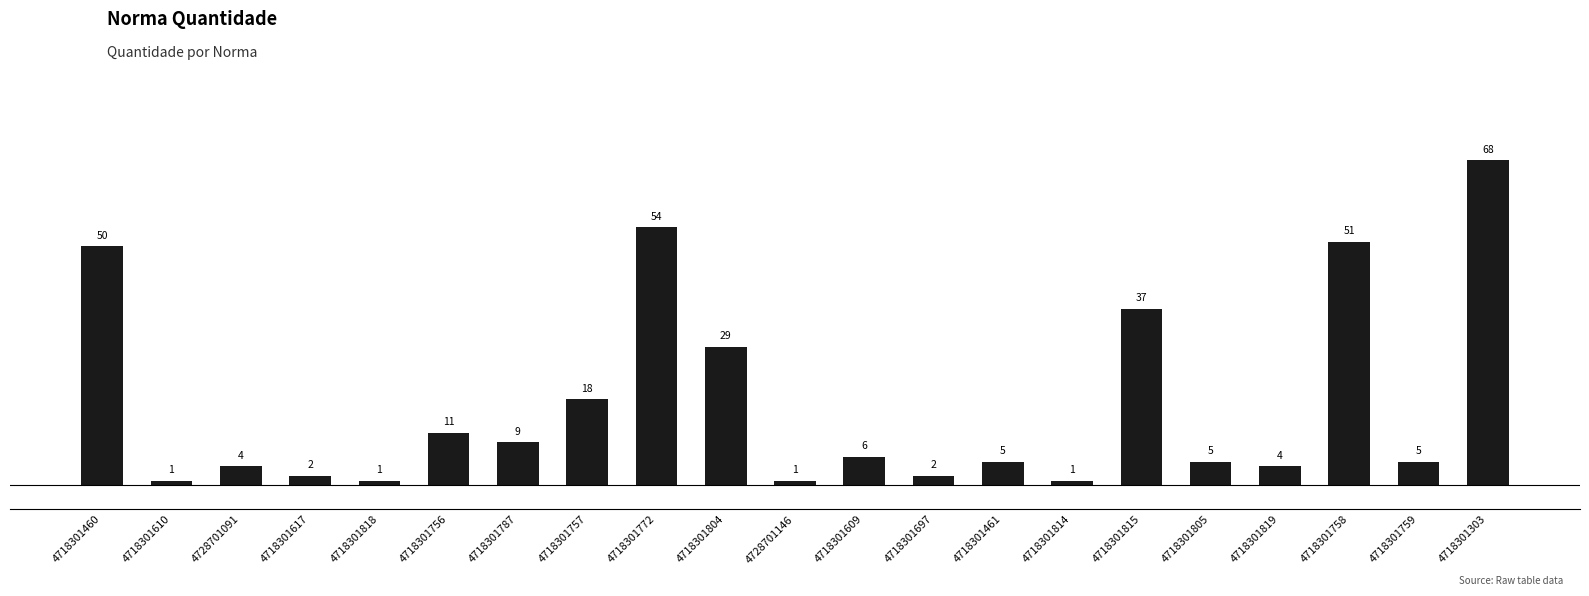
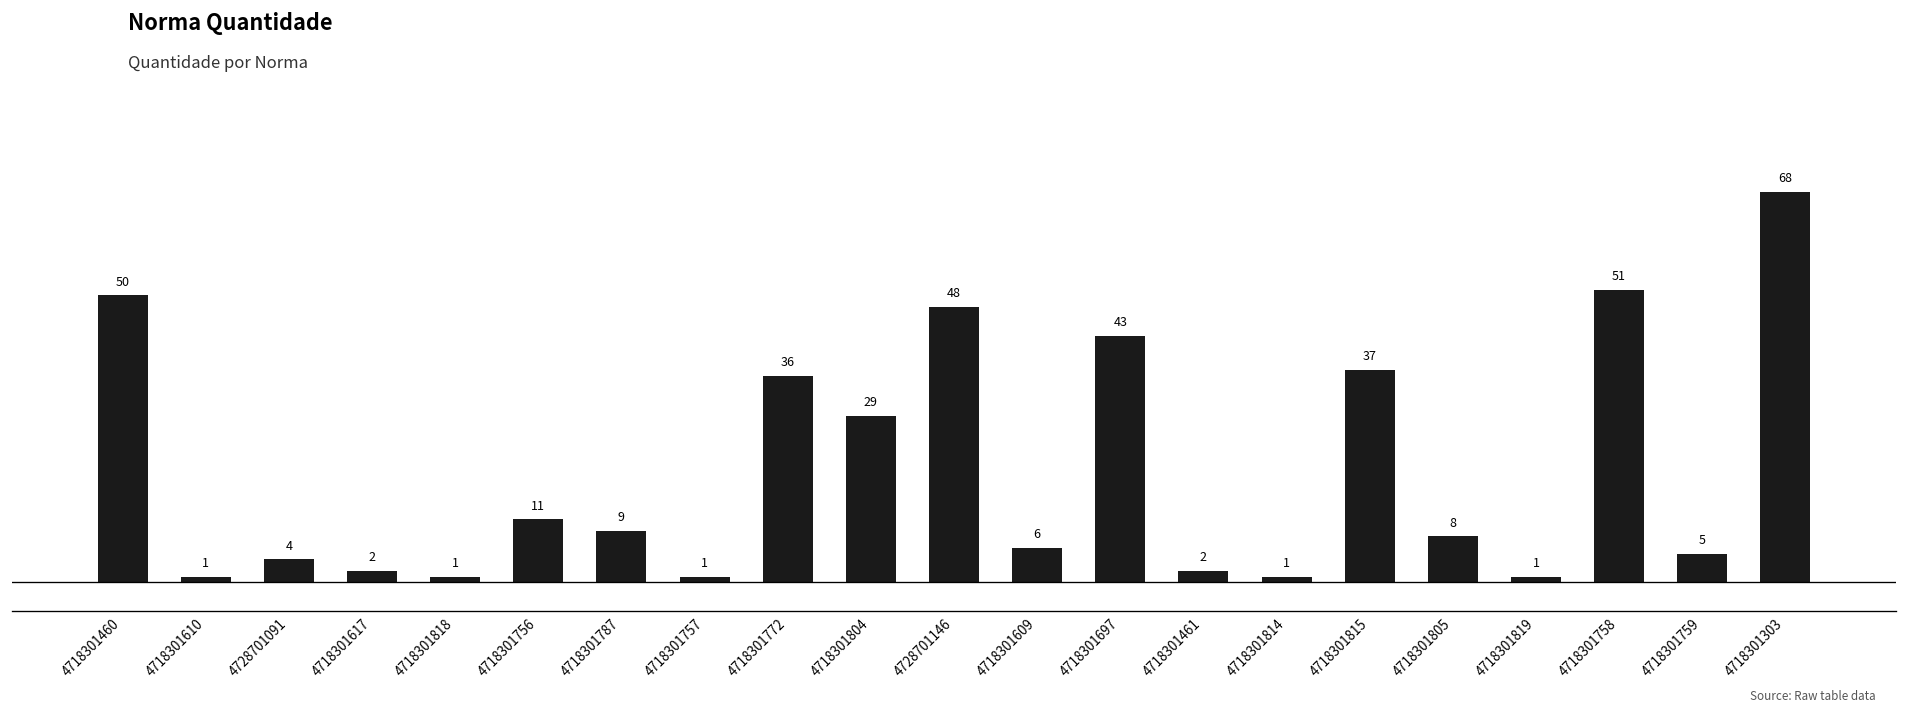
4718301757: 18 -> 1
4718301772: 54 -> 36
4728701146: 1 -> 48
4718301697: 2 -> 43
4718301461: 5 -> 2
4718301805: 5 -> 8
4718301819: 4 -> 1
